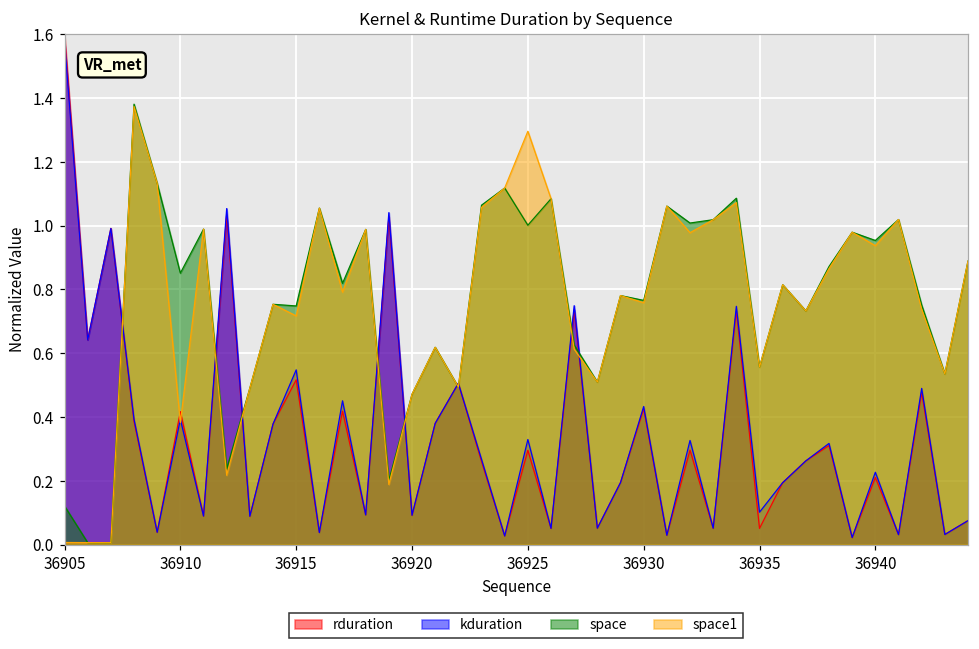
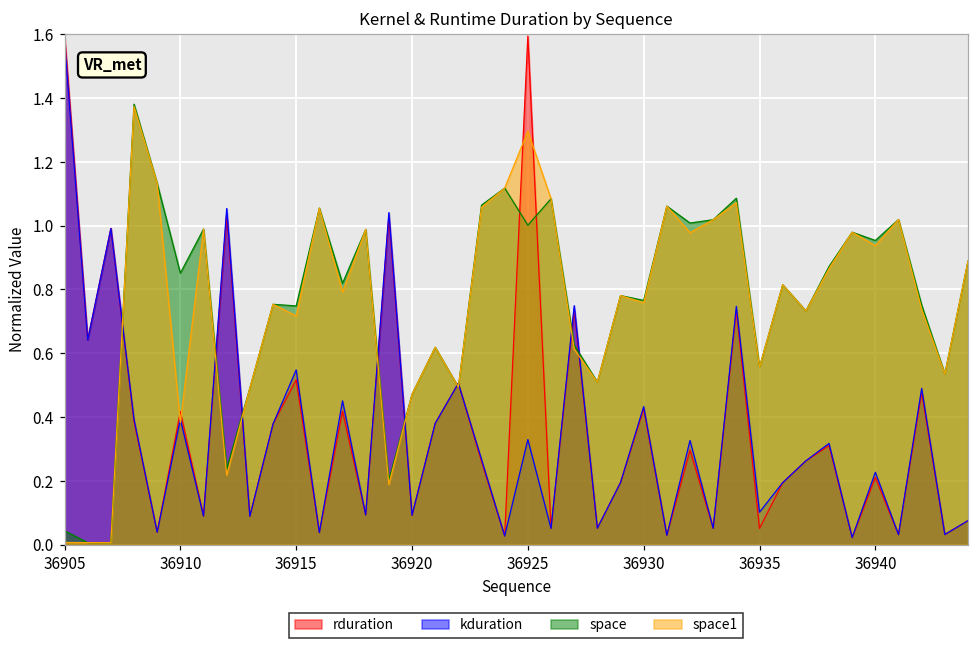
space, 36905: 0.12 -> 0.04
rduration, 36925: 0.30 -> 1.59
